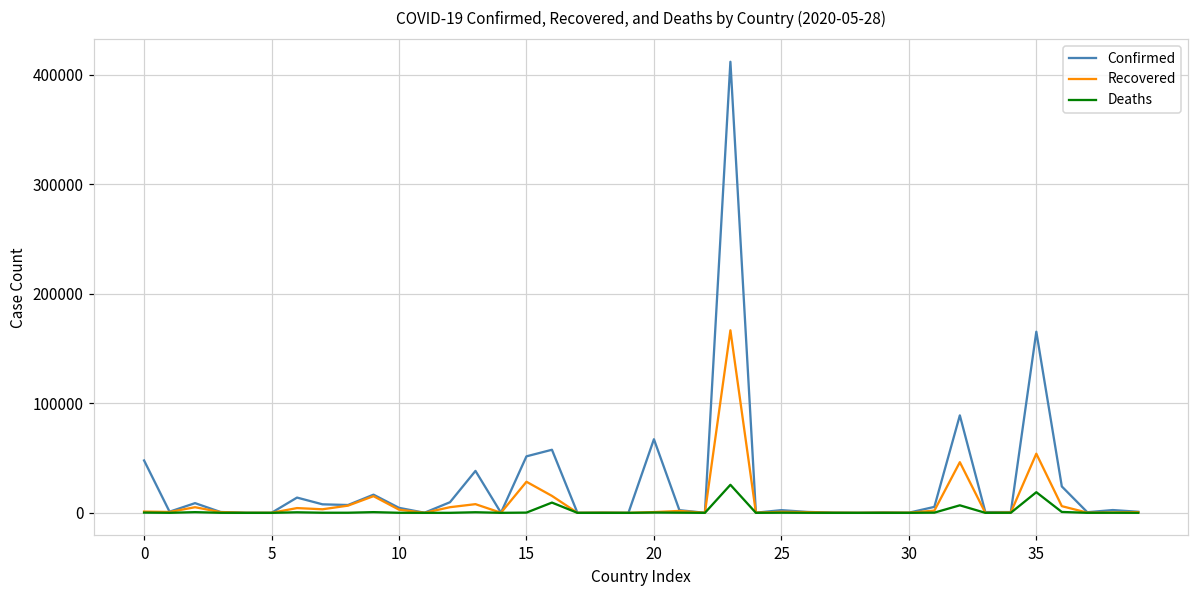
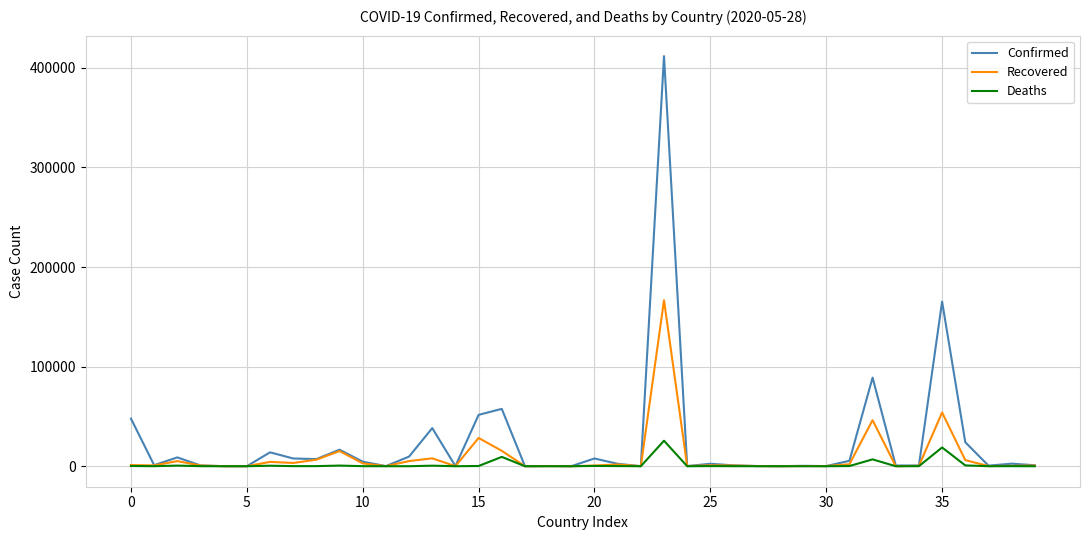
Confirmed, 20: 70000 -> 10000
